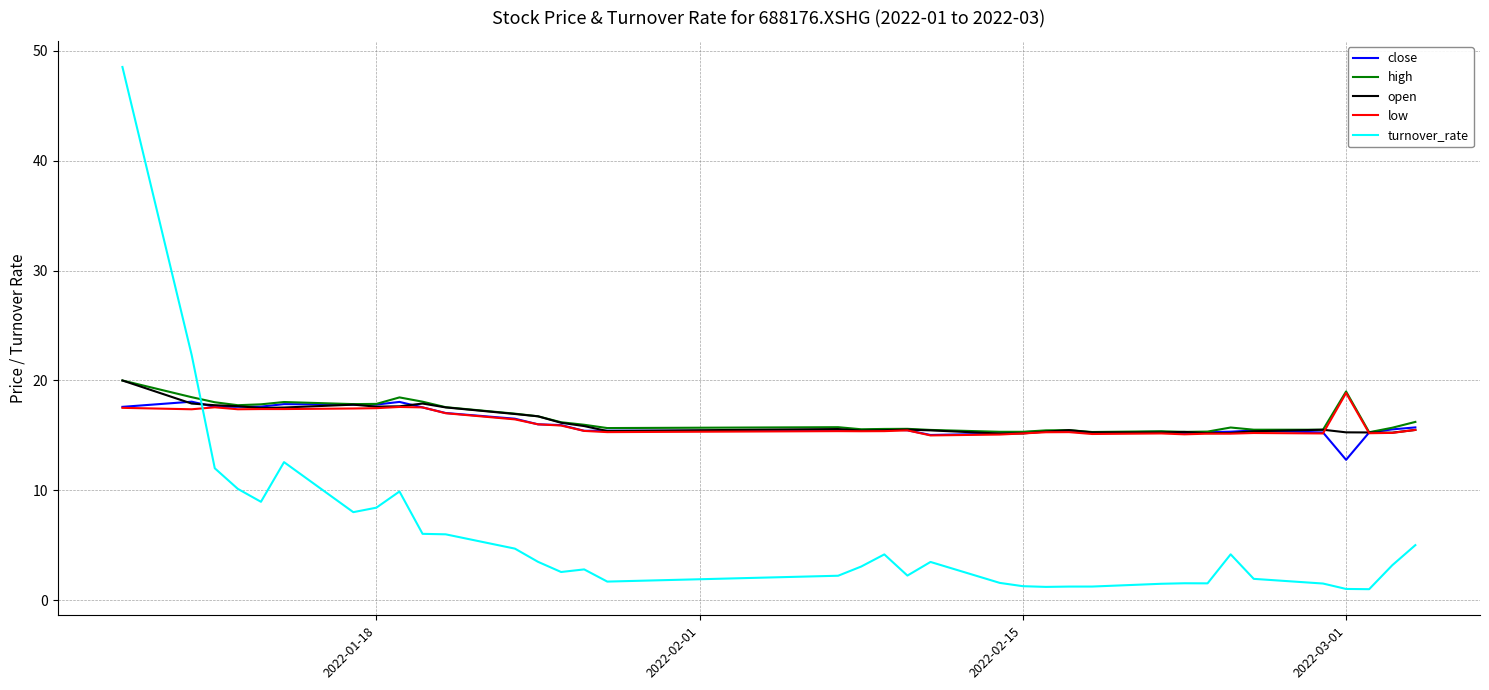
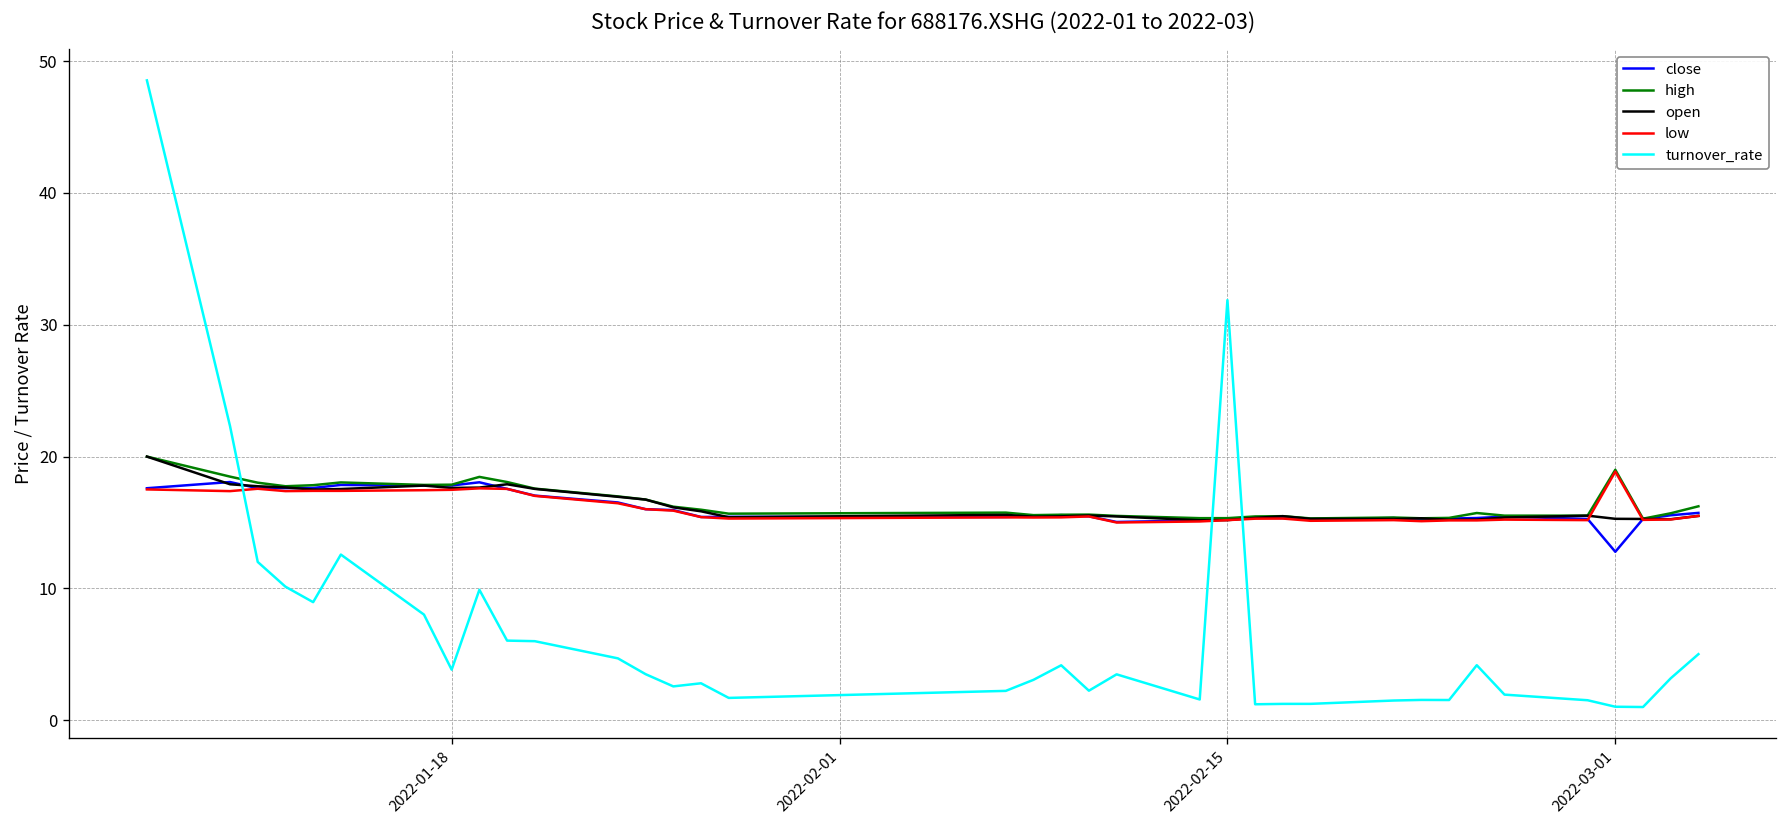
turnover_rate, 2022-01-18: 8.4 -> 3.8
turnover_rate, 2022-02-15: 1.3 -> 31.9
